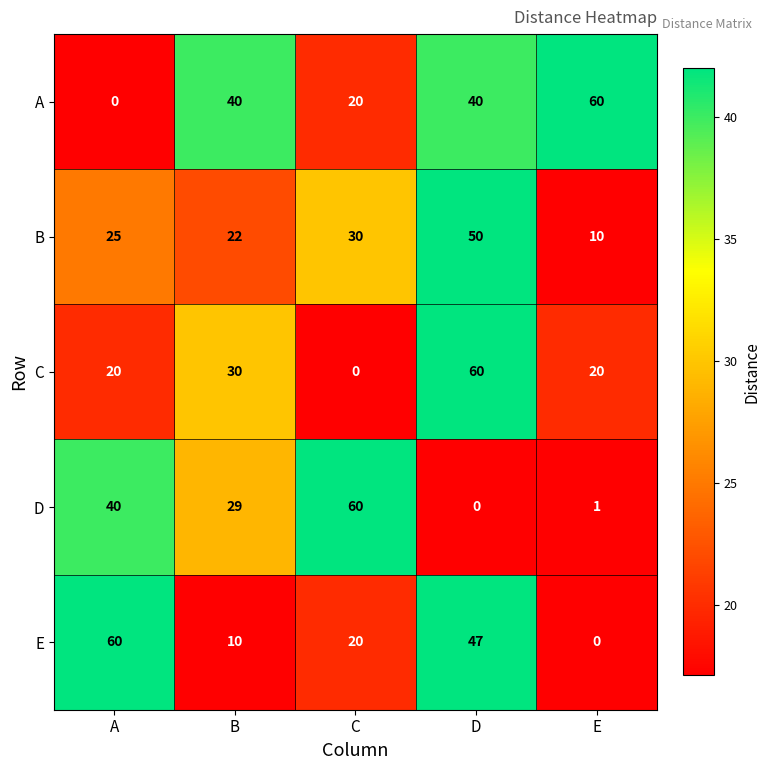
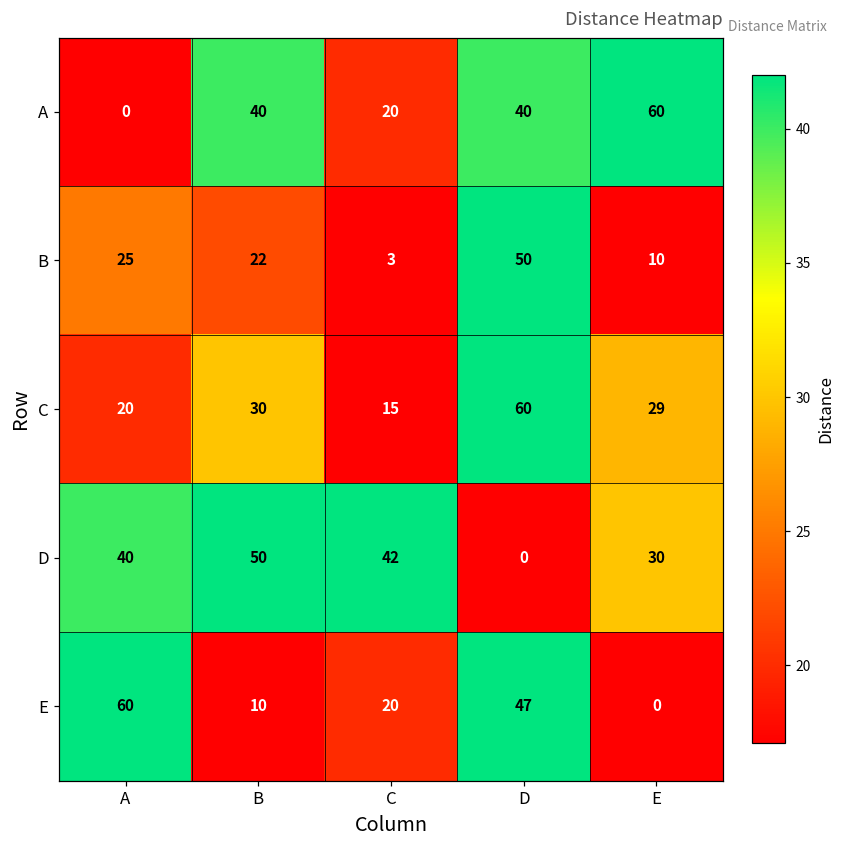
B, C: 30 -> 3
C, C: 0 -> 15
C, E: 20 -> 29
D, B: 29 -> 50
D, C: 60 -> 42
D, E: 1 -> 30
